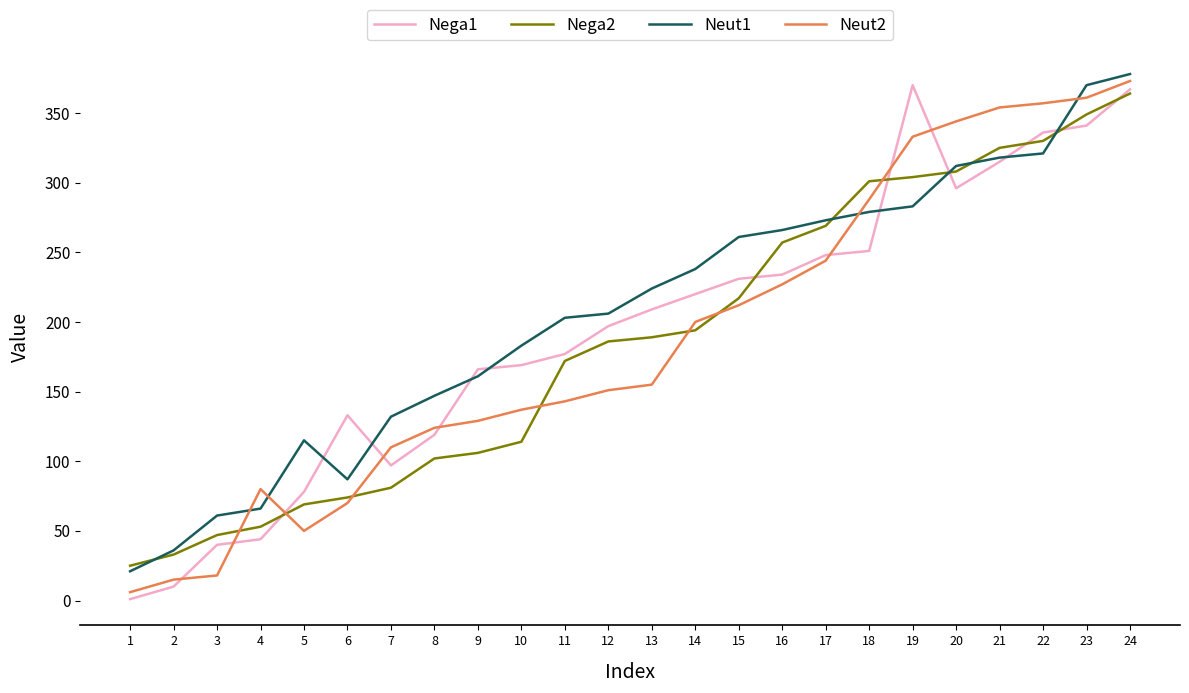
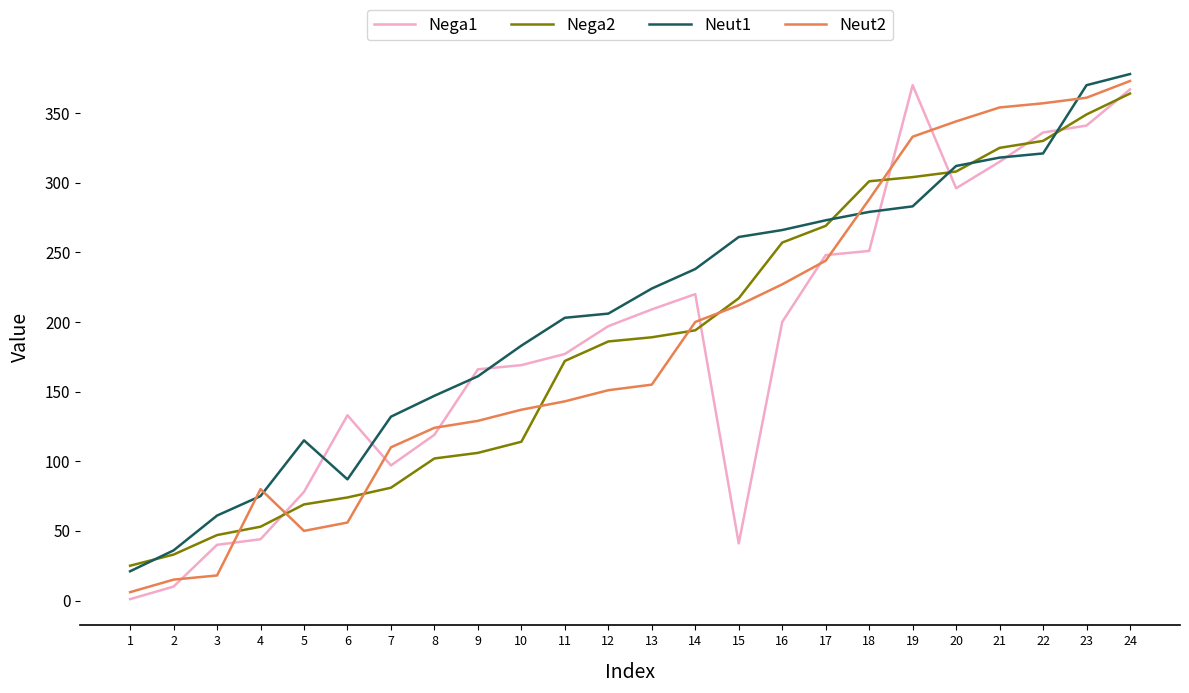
Neut1, 4: 66 -> 75
Neut2, 6: 70 -> 56
Nega1, 15: 231 -> 41
Nega1, 16: 234 -> 200
